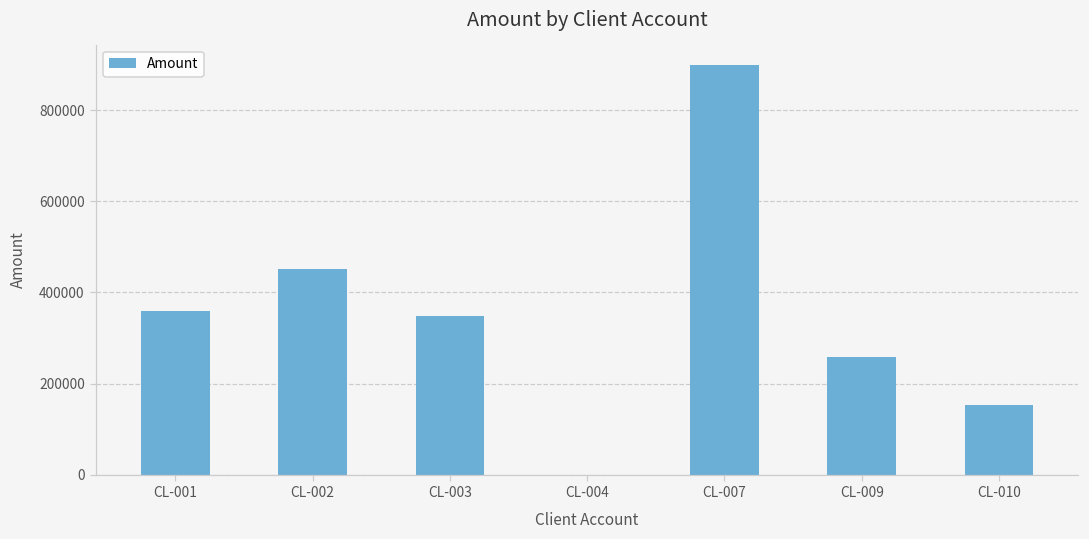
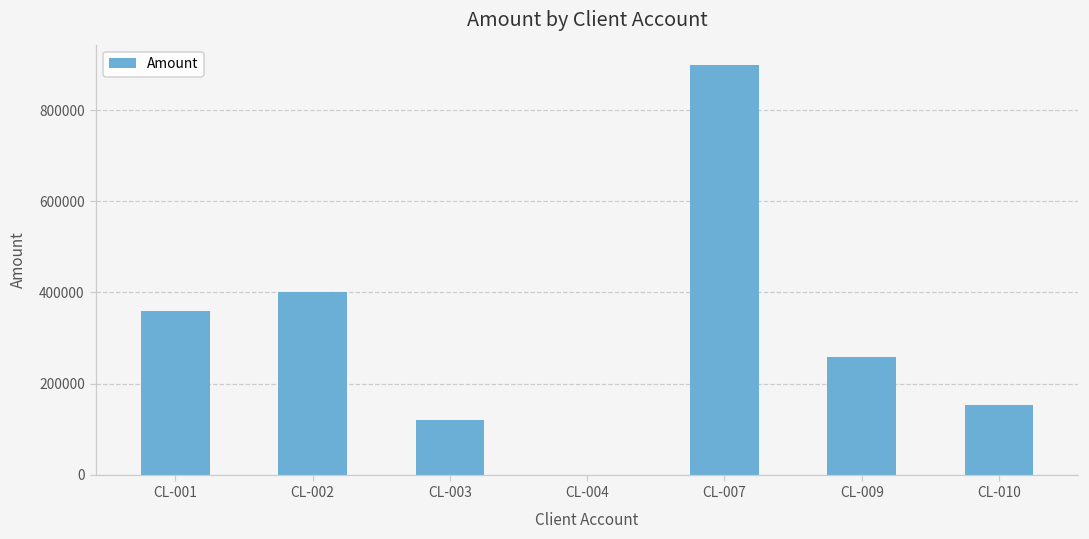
CL-002: 450000 -> 400000
CL-003: 350000 -> 120000
